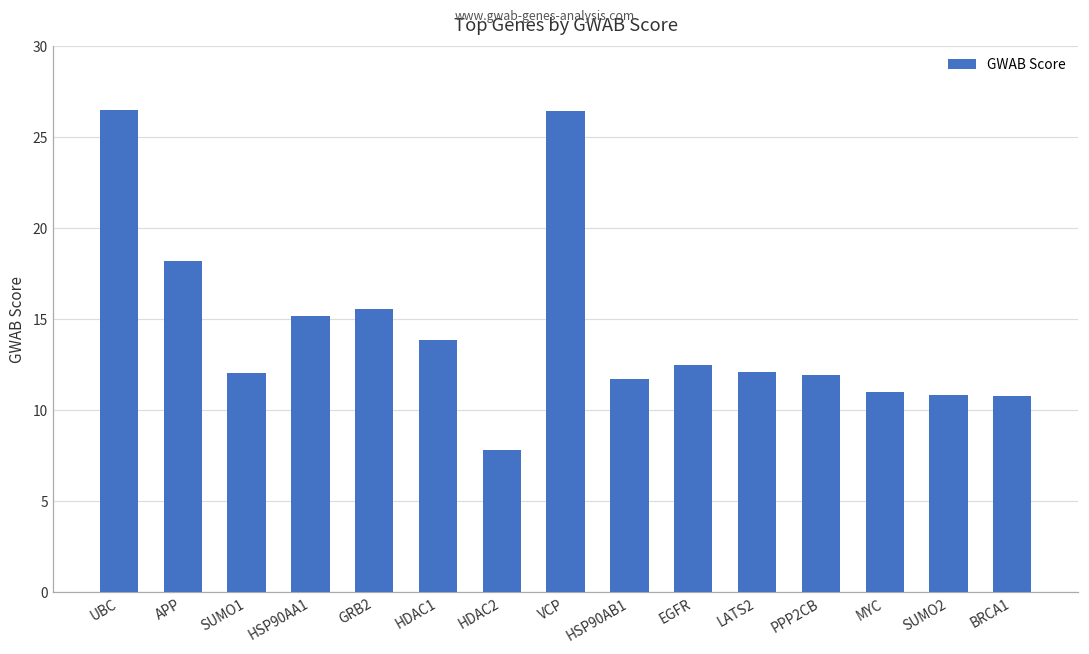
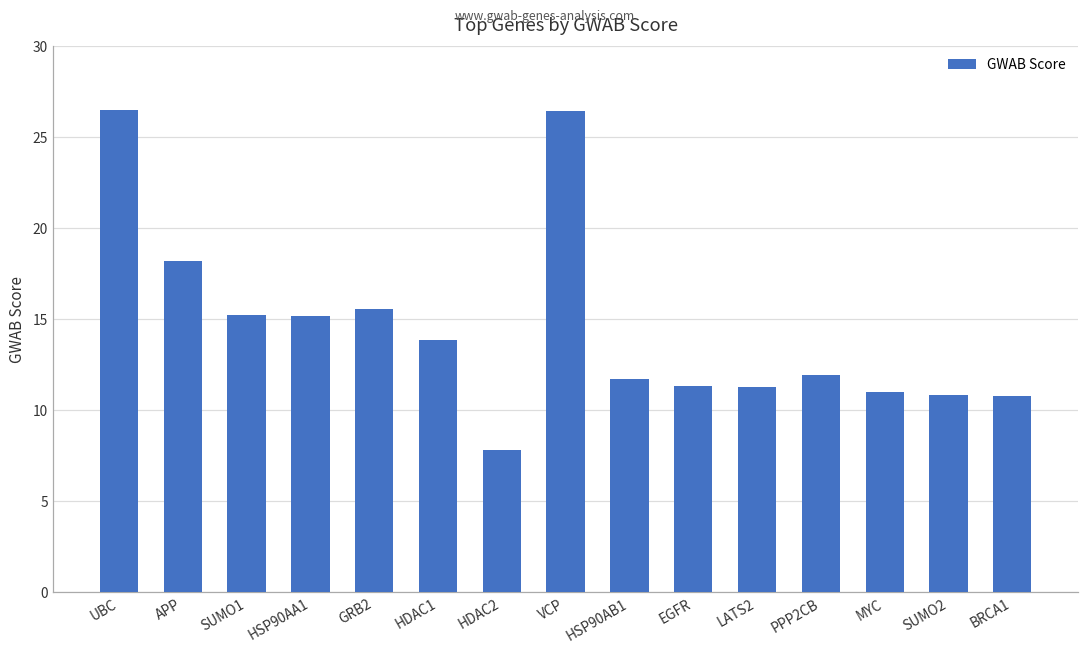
SUMO1: 12.0 -> 15.2
EGFR: 12.5 -> 11.3
LATS2: 12.1 -> 11.2
